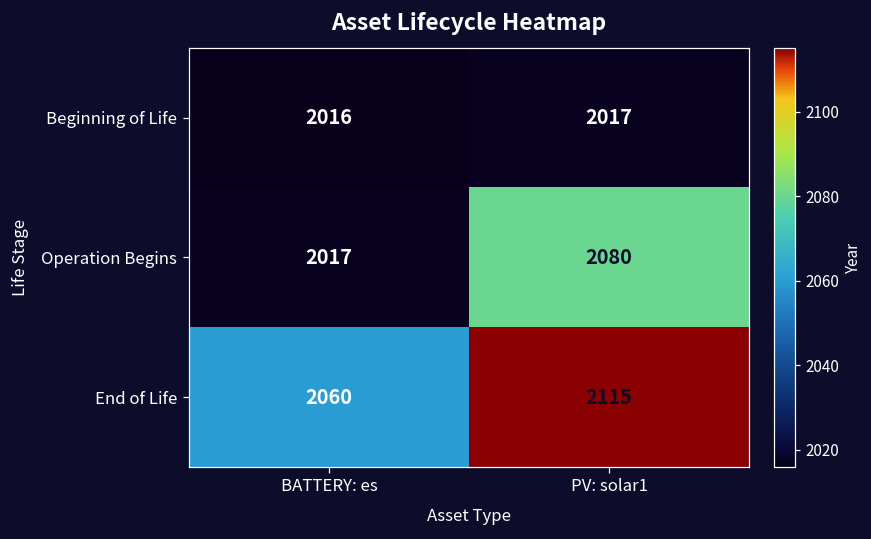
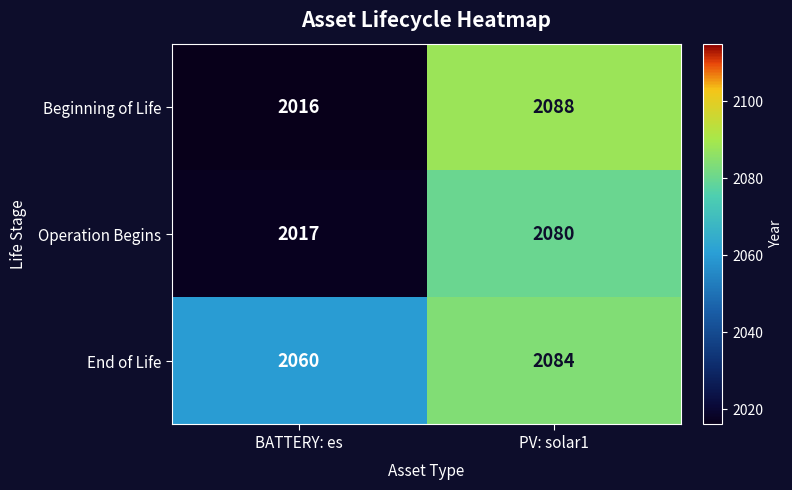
Beginning of Life, PV: solar1: 2017 -> 2088
End of Life, PV: solar1: 2115 -> 2084
